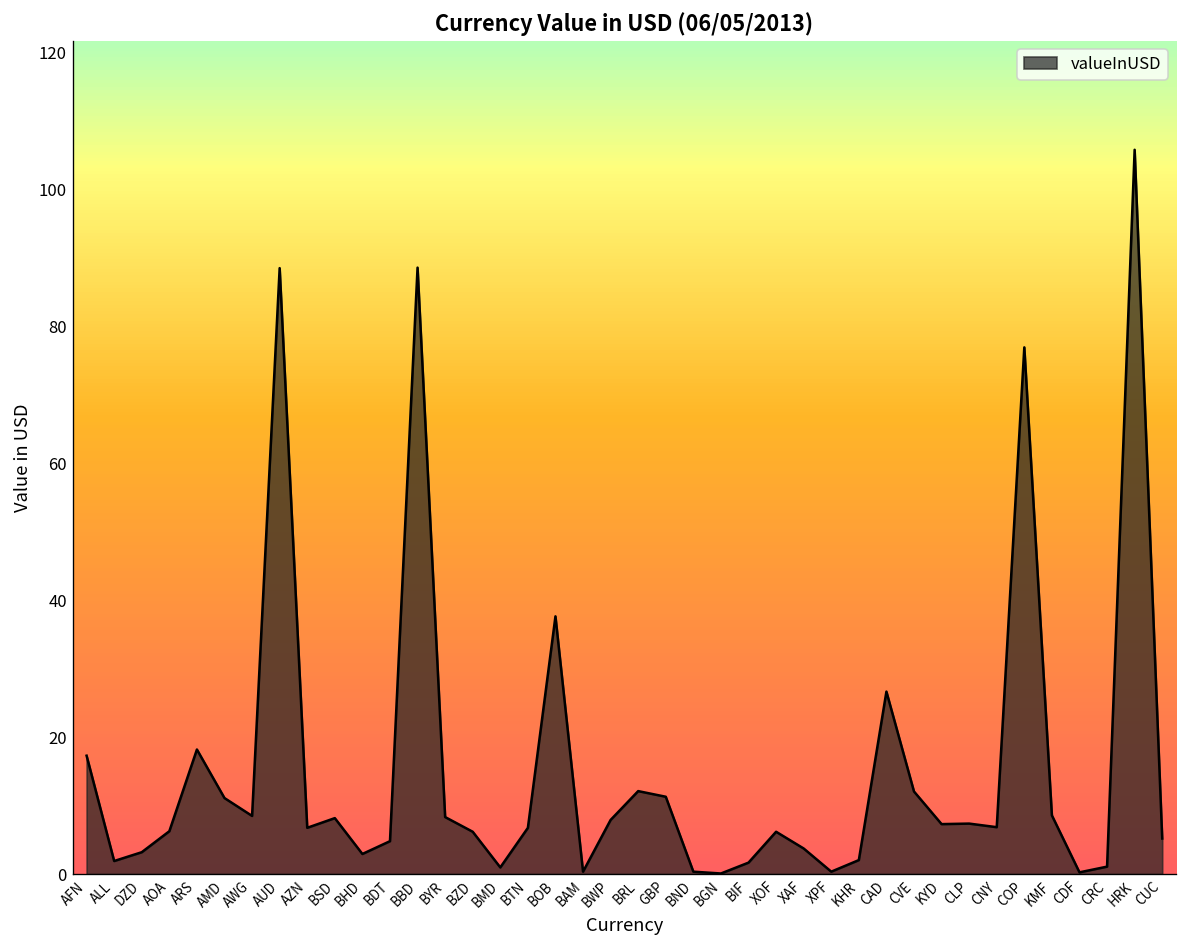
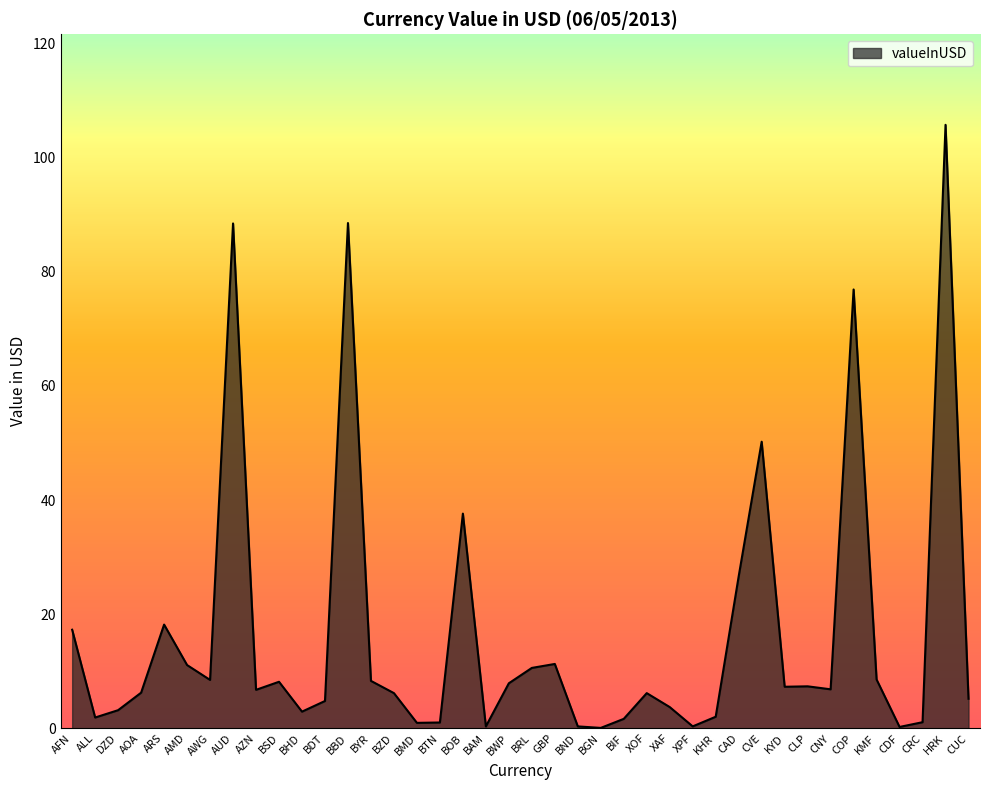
BTN: 7 -> 1
BRL: 12 -> 11
CVE: 12 -> 50
